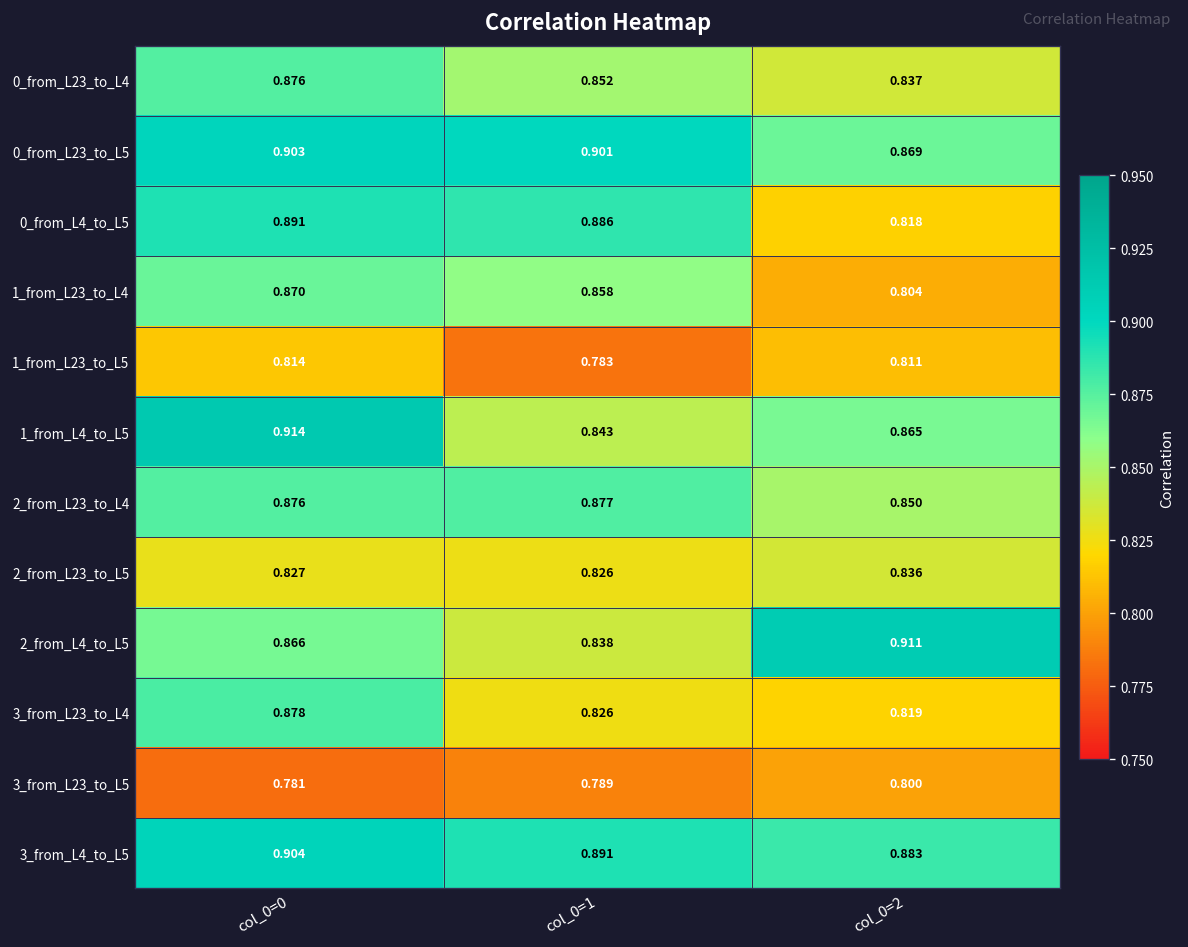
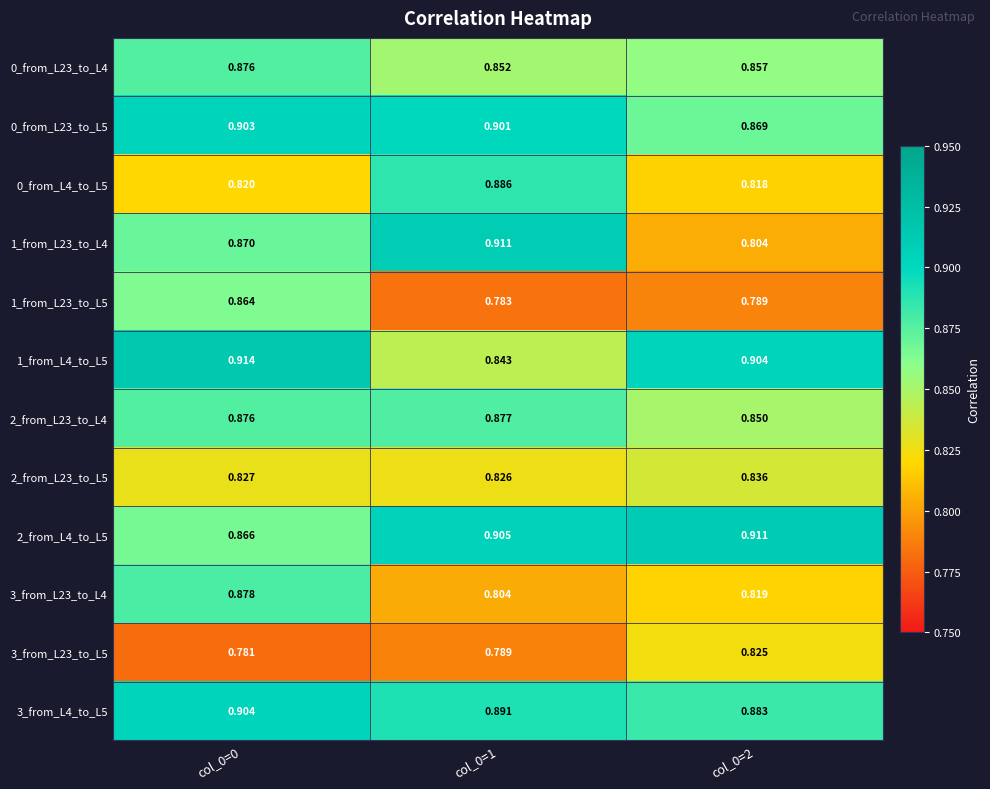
0_from_L23_to_L4, col_0=2: 0.837 -> 0.857
0_from_L4_to_L5, col_0=0: 0.891 -> 0.820
1_from_L23_to_L4, col_0=1: 0.858 -> 0.911
1_from_L23_to_L5, col_0=0: 0.814 -> 0.864
1_from_L23_to_L5, col_0=2: 0.811 -> 0.789
1_from_L4_to_L5, col_0=2: 0.865 -> 0.904
2_from_L4_to_L5, col_0=1: 0.838 -> 0.905
3_from_L23_to_L4, col_0=1: 0.826 -> 0.804
3_from_L23_to_L5, col_0=2: 0.800 -> 0.825
